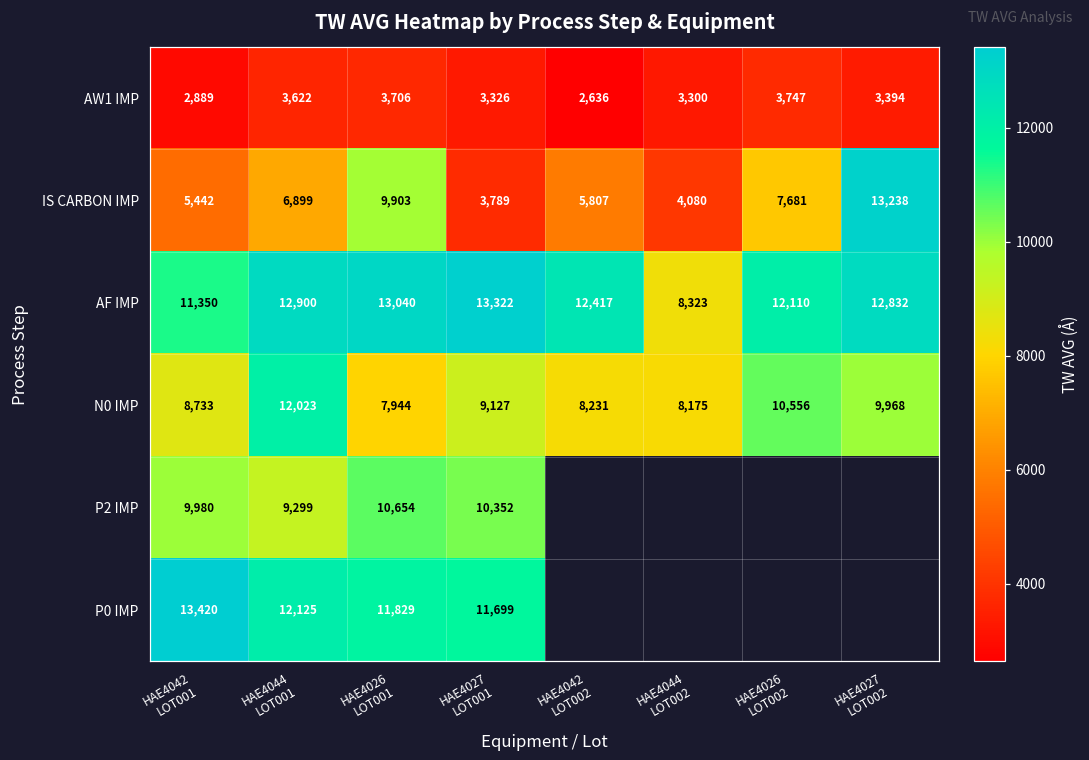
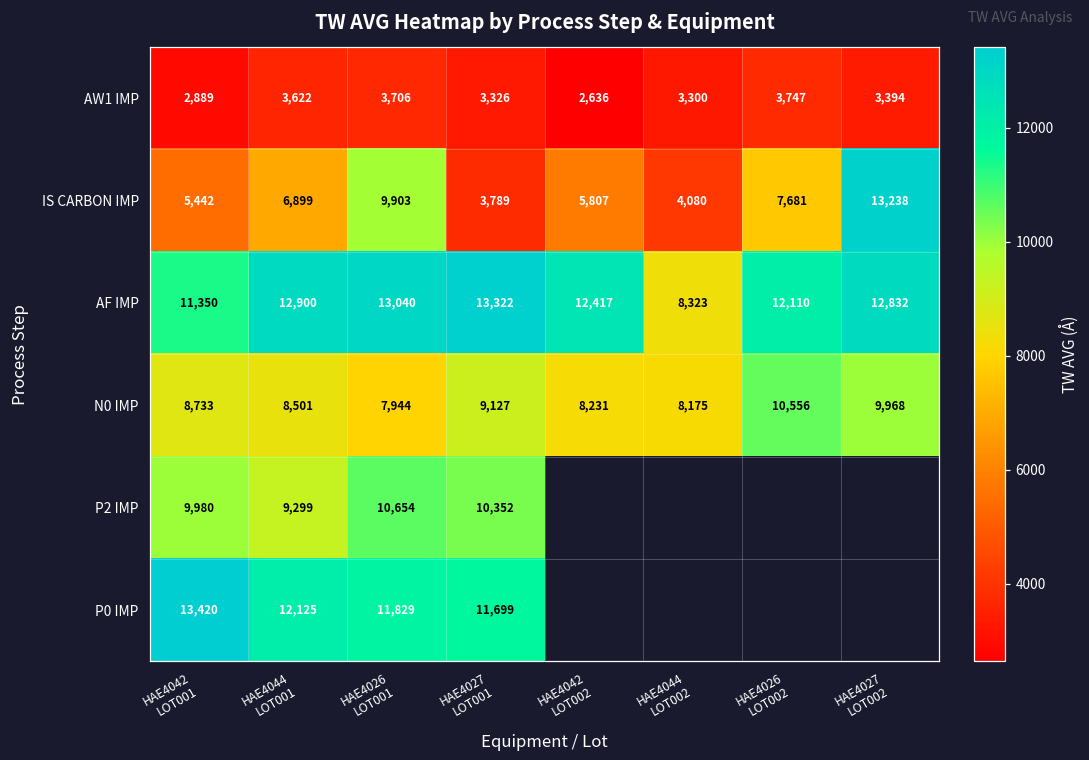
N0 IMP, HAE4044 LOT001: 12,023 -> 8,501
